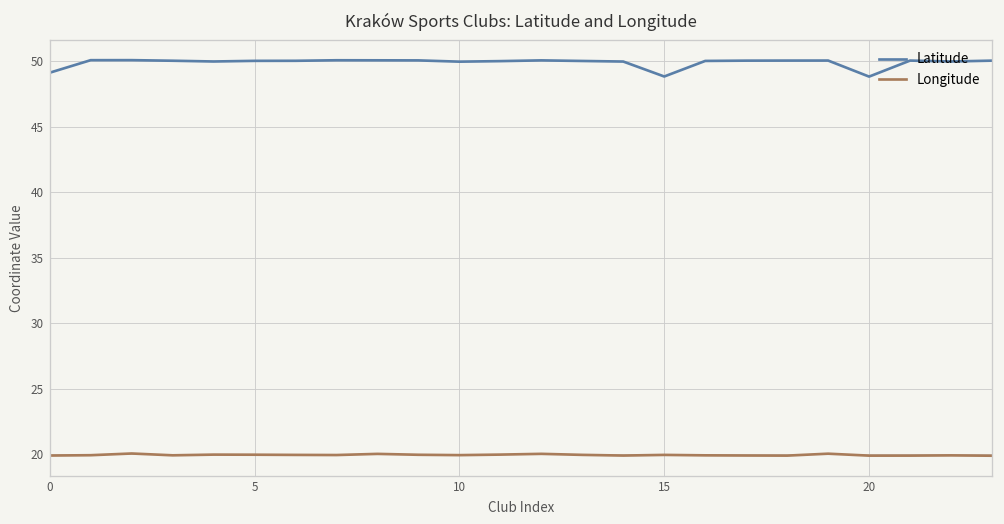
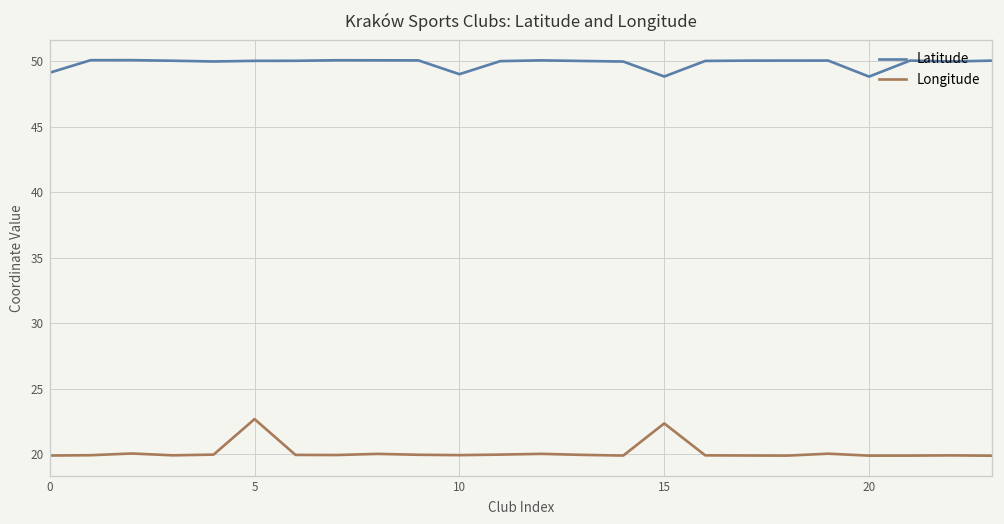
Longitude, 5: 20.0 -> 22.7
Latitude, 10: 50.0 -> 49.0
Longitude, 15: 20.0 -> 22.4
